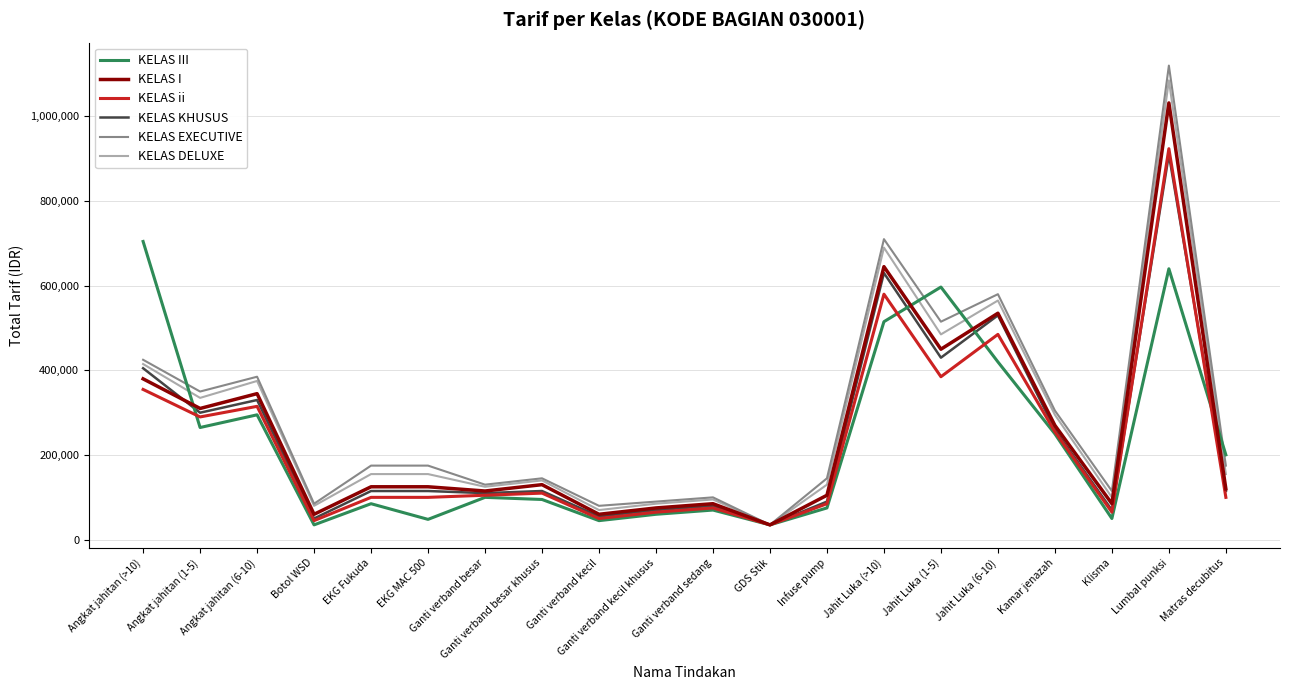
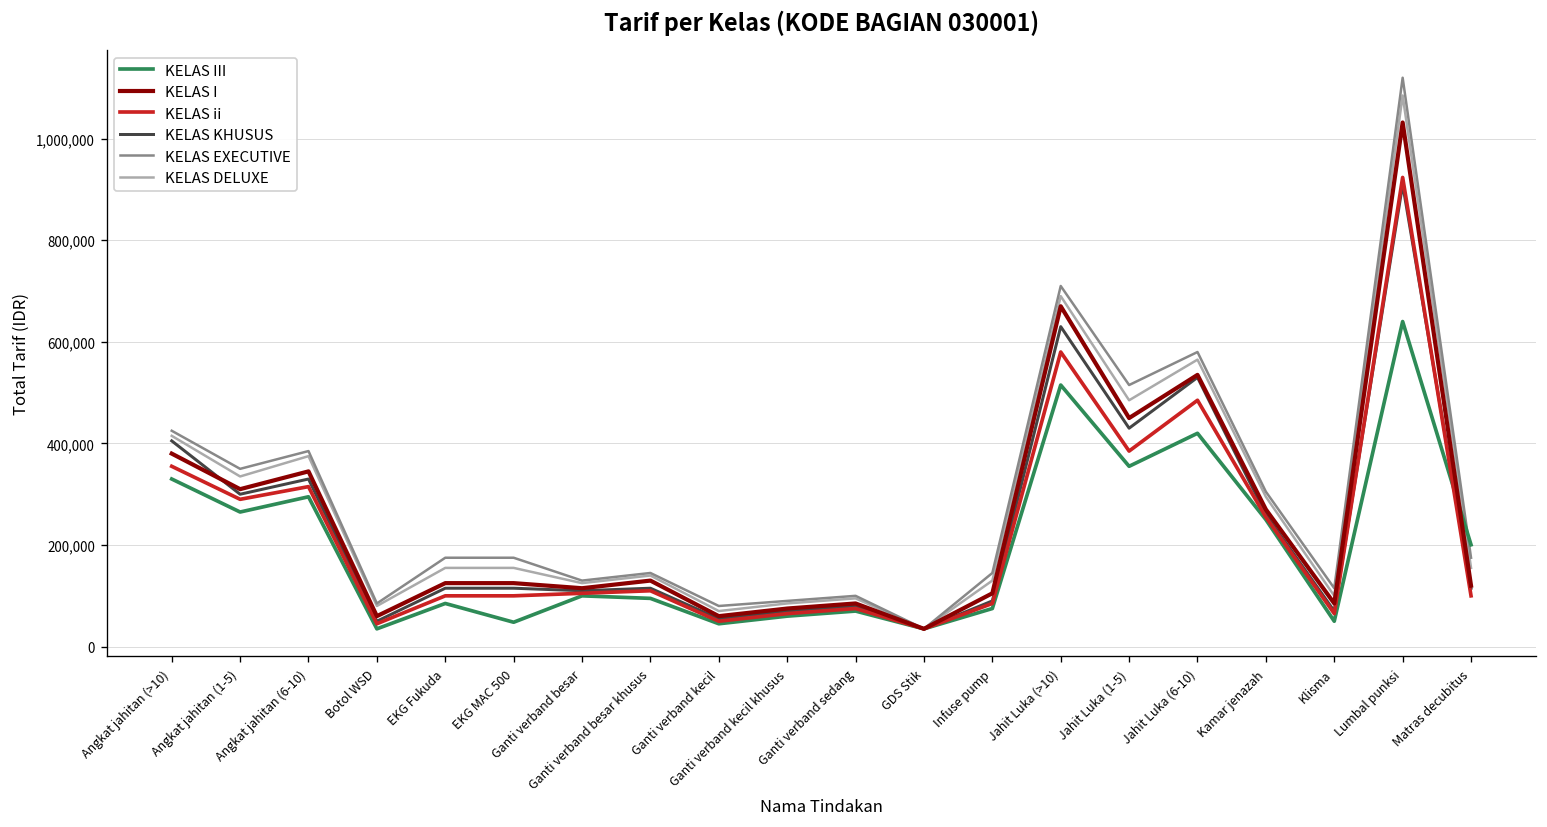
KELAS III, Angkat jahitan (>10): 700,000 -> 330,000
KELAS I, Jahit Luka (>10): 650,000 -> 670,000
KELAS III, Jahit Luka (1-5): 600,000 -> 360,000
